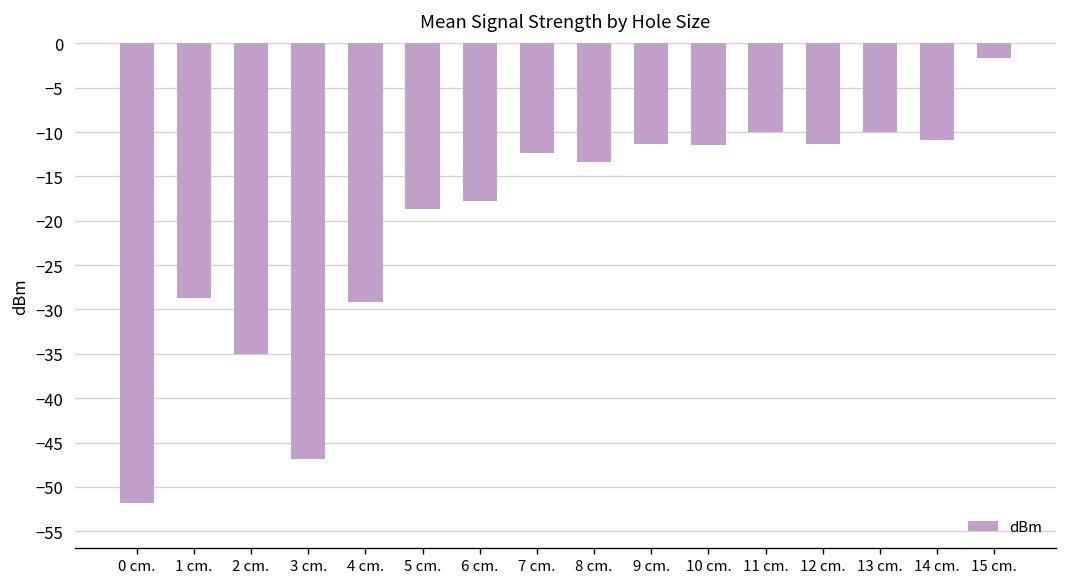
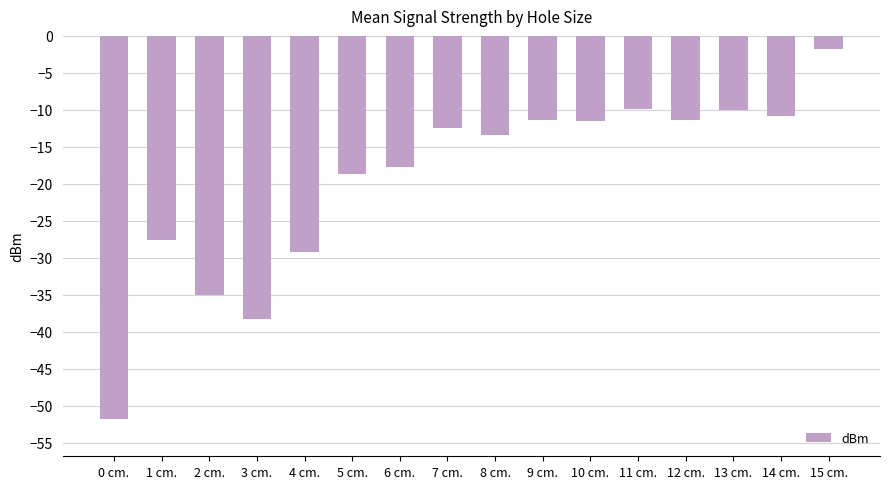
1 cm.: -29 -> -28
3 cm.: -47 -> -38
